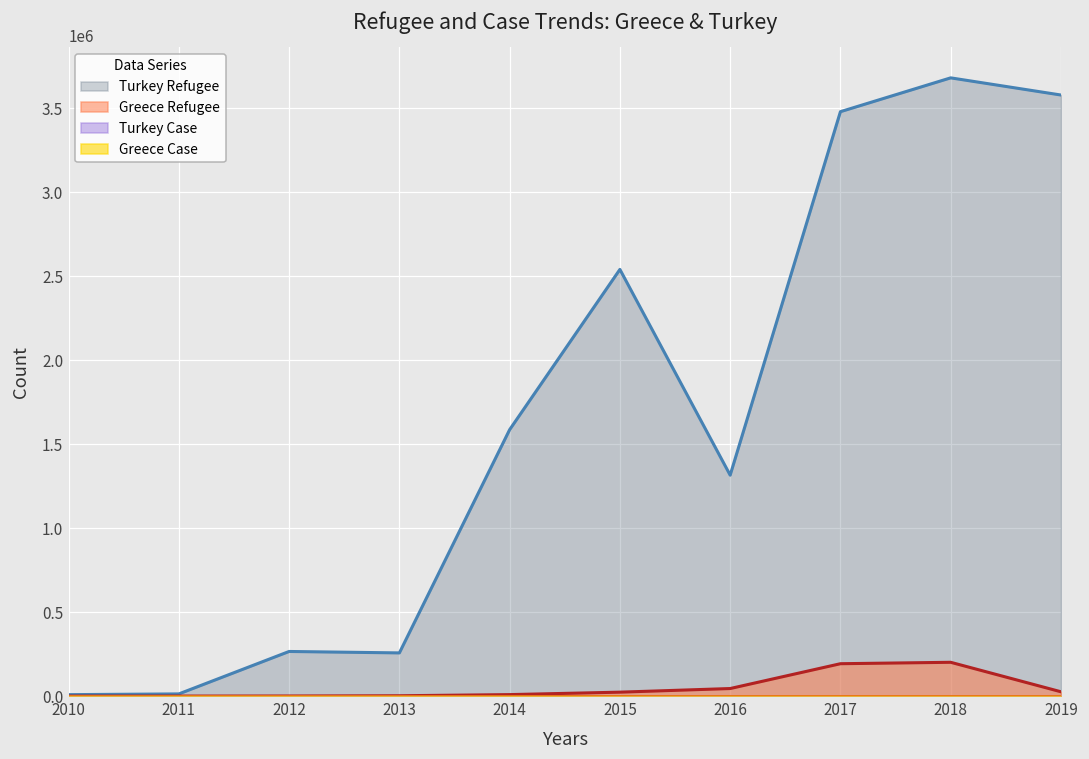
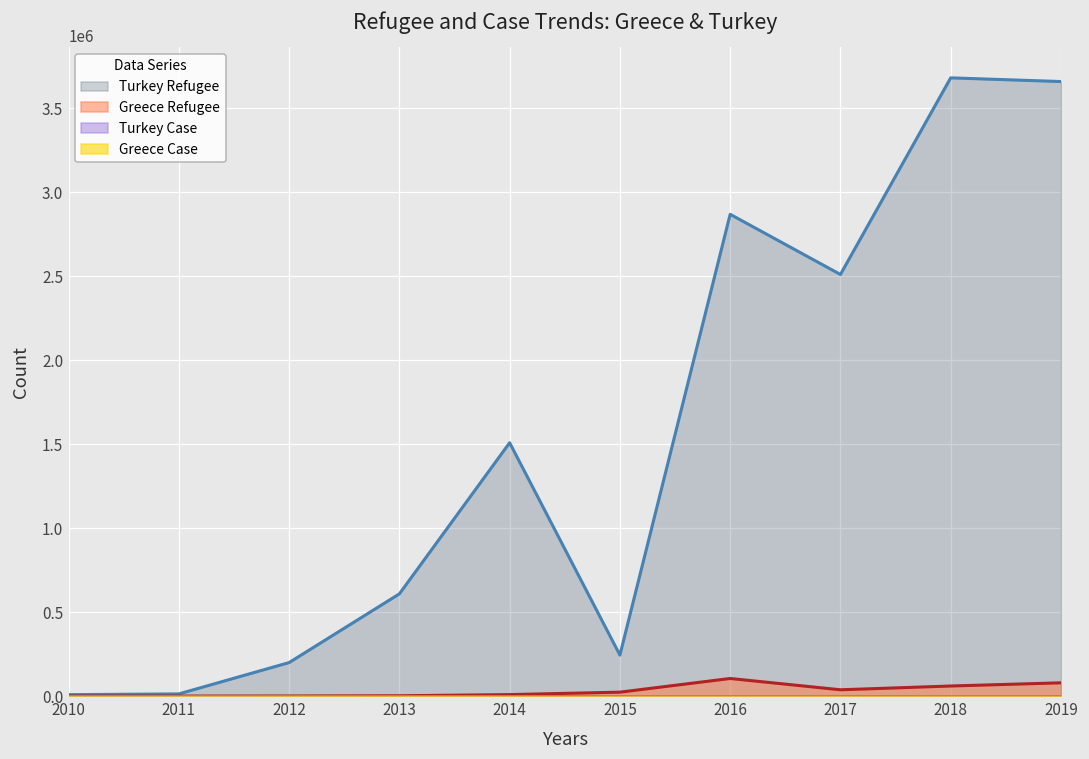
Turkey Refugee, 2012: 270000 -> 200000
Turkey Refugee, 2013: 260000 -> 610000
Turkey Refugee, 2014: 1590000 -> 1510000
Turkey Refugee, 2015: 2540000 -> 250000
Turkey Refugee, 2016: 1320000 -> 2870000
Greece Refugee, 2016: 50000 -> 110000
Turkey Refugee, 2017: 3480000 -> 2510000
Greece Refugee, 2017: 190000 -> 40000
Greece Refugee, 2018: 200000 -> 60000
Turkey Refugee, 2019: 3580000 -> 3660000
Greece Refugee, 2019: 30000 -> 80000
